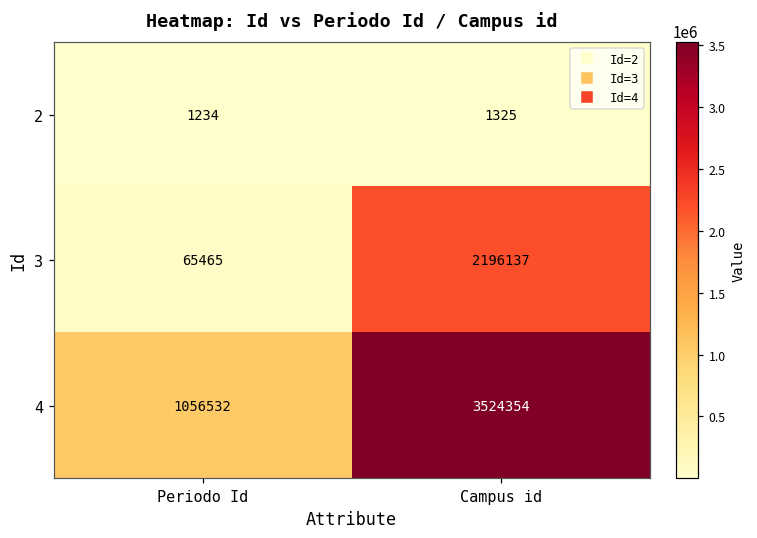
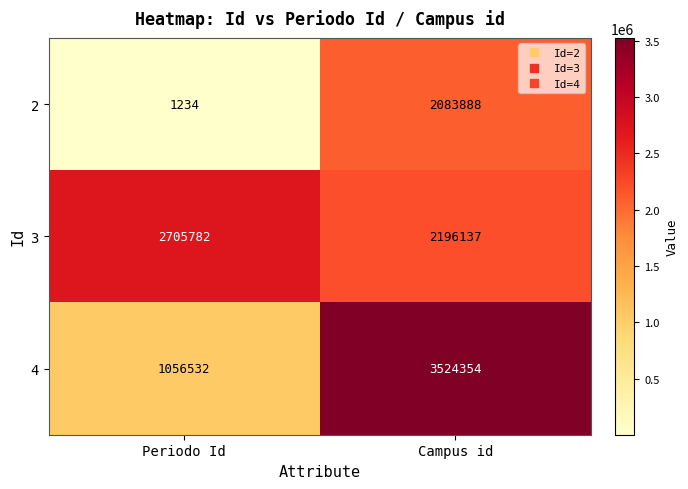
2, Campus id: 1325 -> 2083888
3, Periodo Id: 65465 -> 2705782
